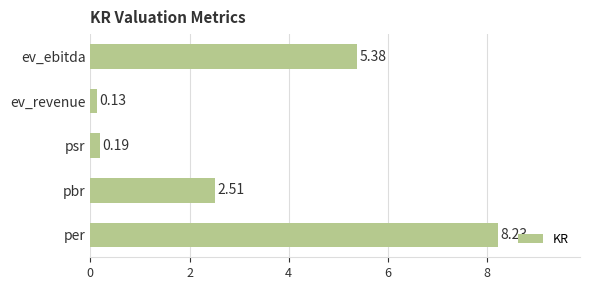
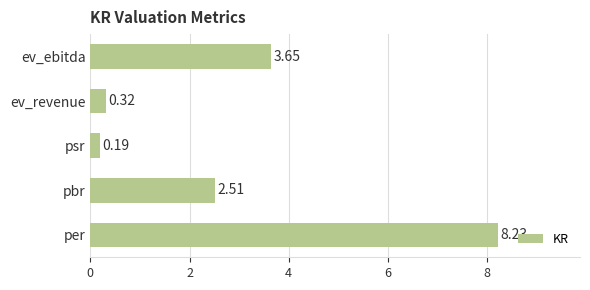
ev_ebitda: 5.38 -> 3.65
ev_revenue: 0.13 -> 0.32
